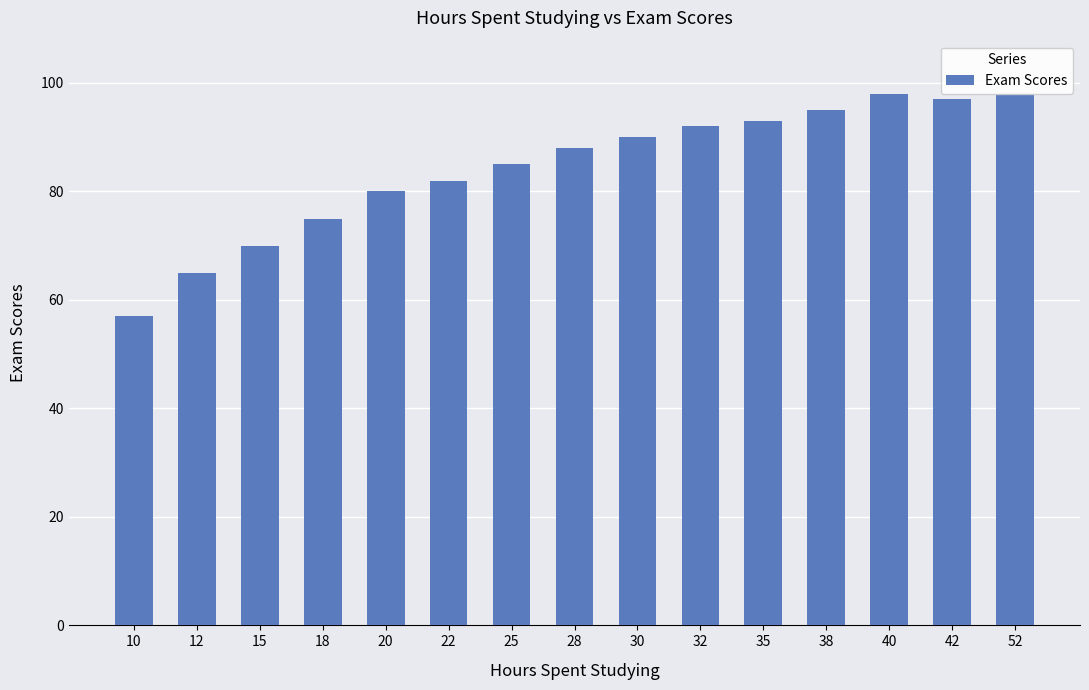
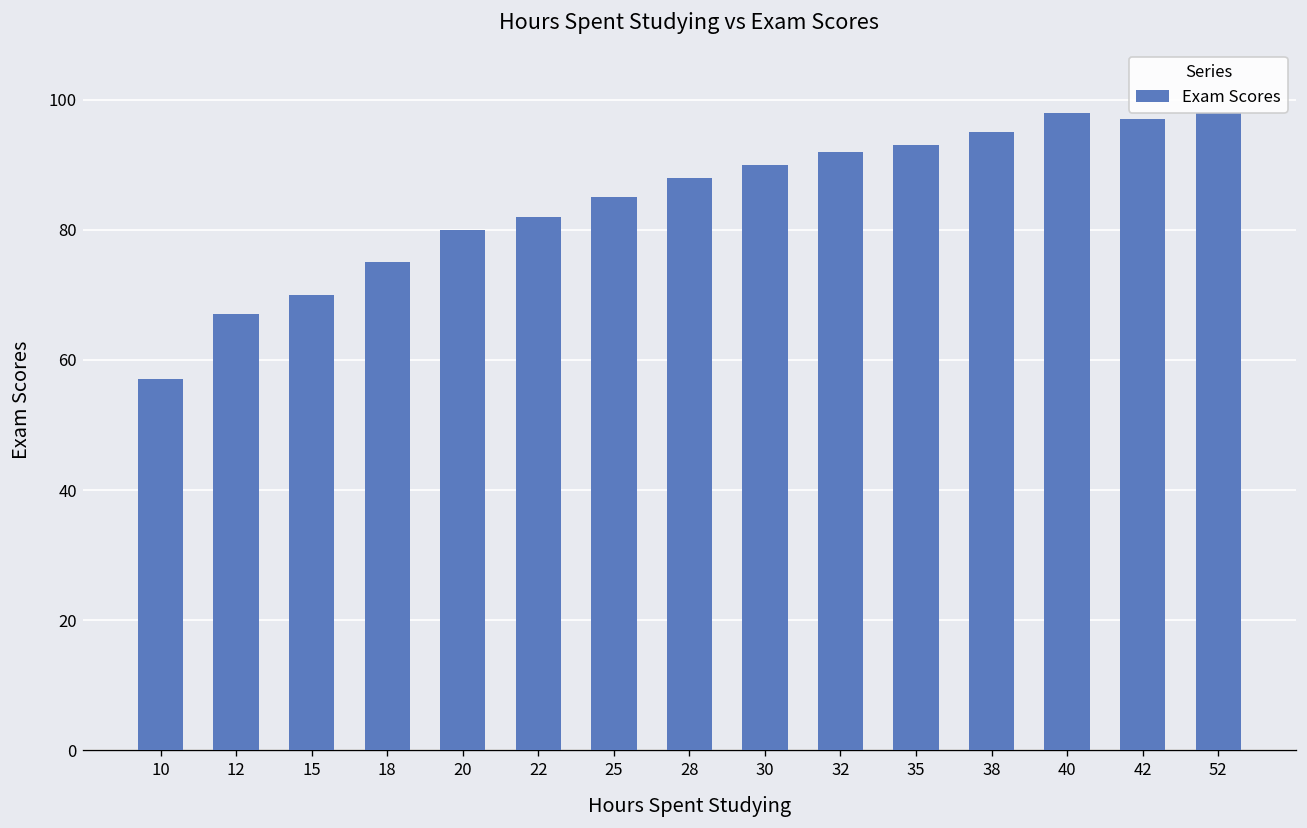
12: 65 -> 67
